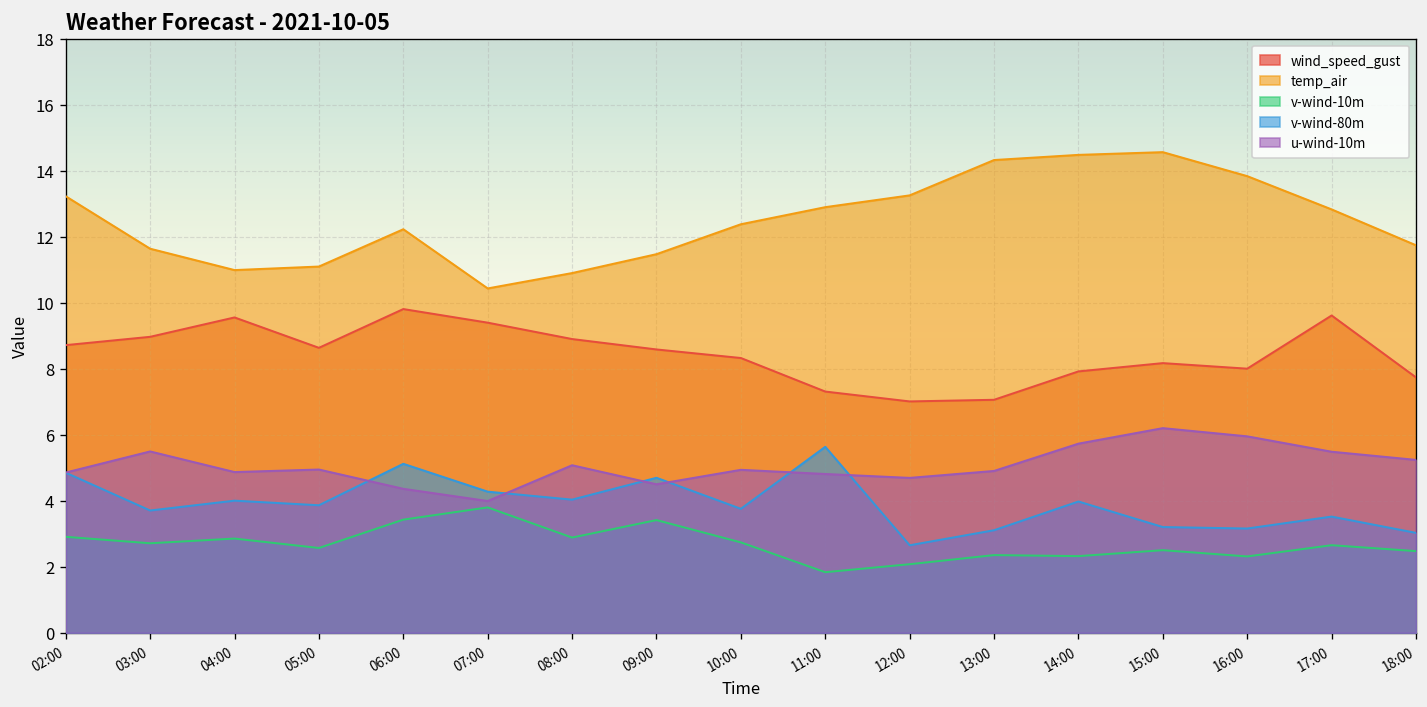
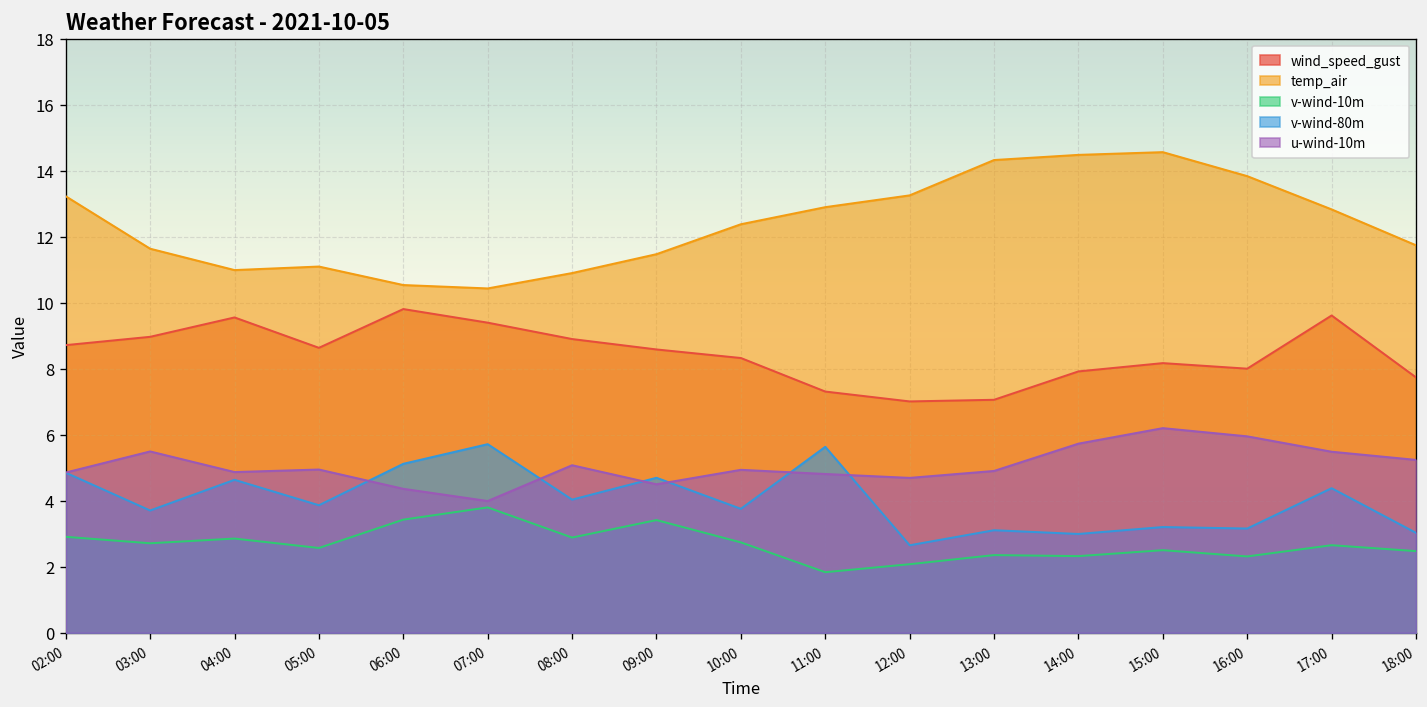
v-wind-80m, 04:00: 4.0 -> 4.6
temp_air, 06:00: 12.2 -> 10.5
v-wind-80m, 07:00: 4.3 -> 5.7
v-wind-80m, 14:00: 4.0 -> 3.0
v-wind-80m, 17:00: 3.5 -> 4.4
